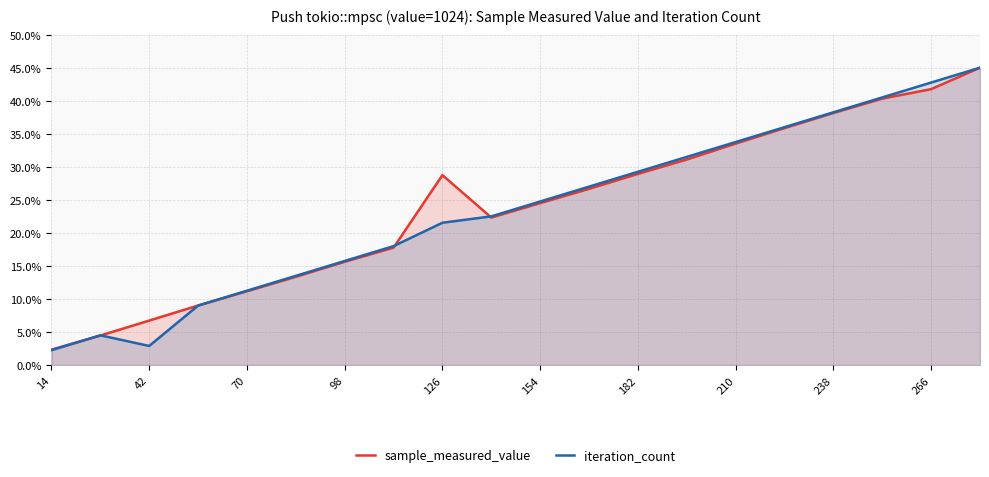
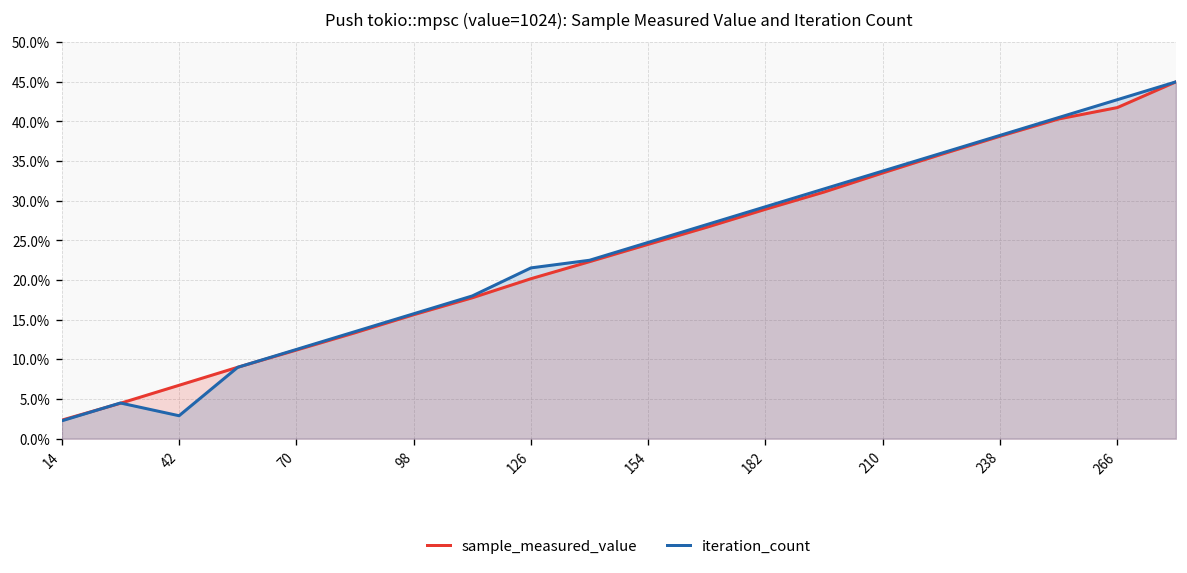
sample_measured_value, 126: 29% -> 20%
